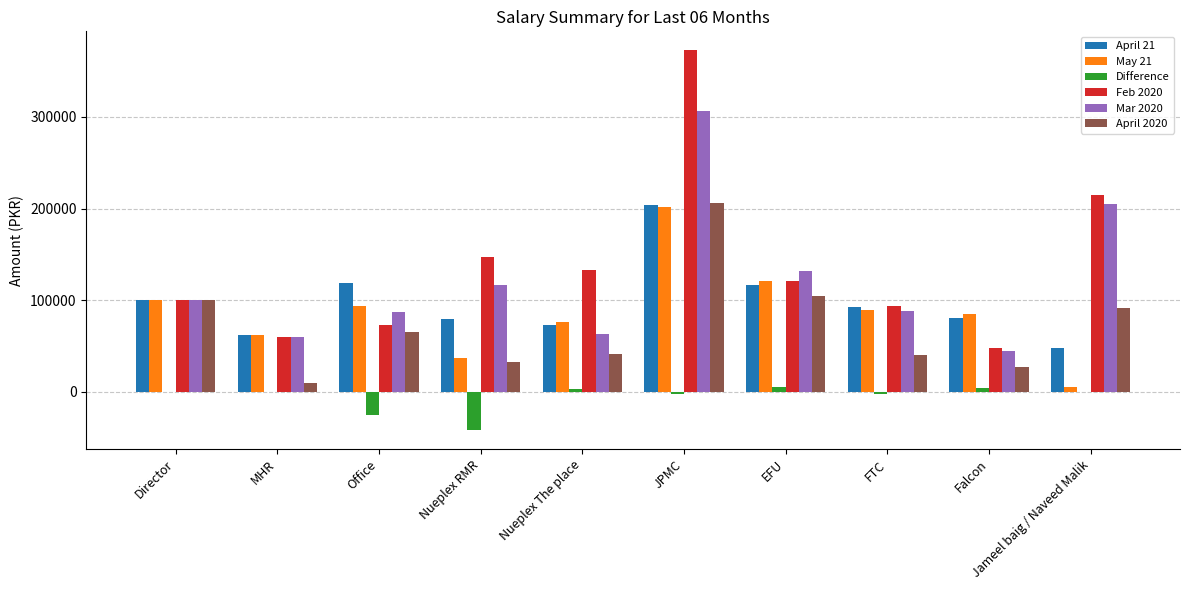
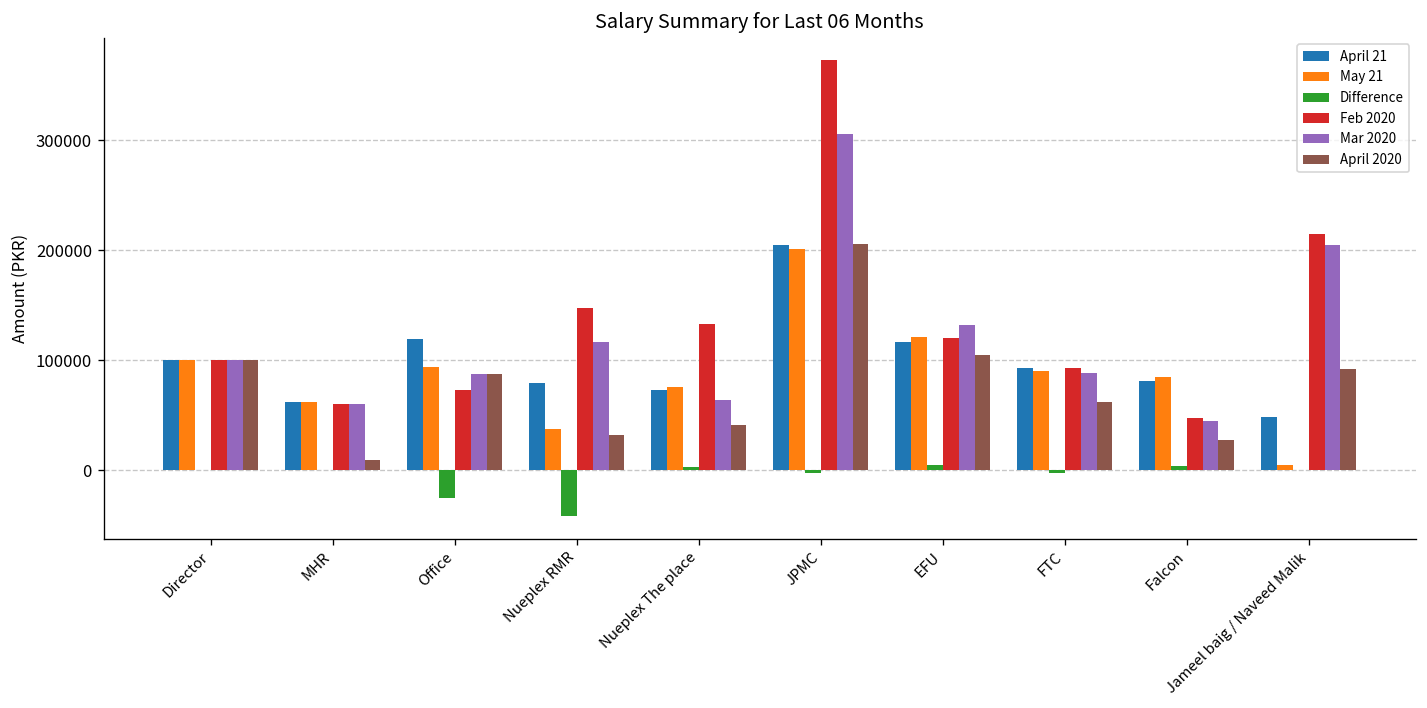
April 2020, Office: 70000 -> 90000
April 2020, FTC: 40000 -> 60000
